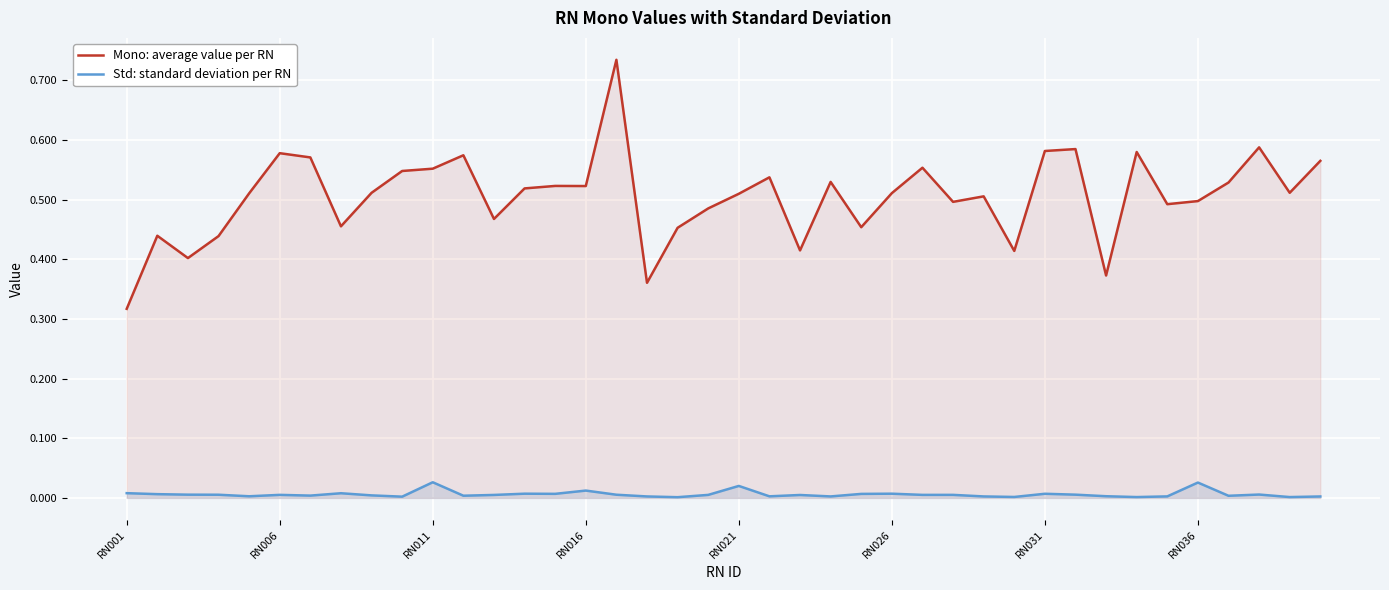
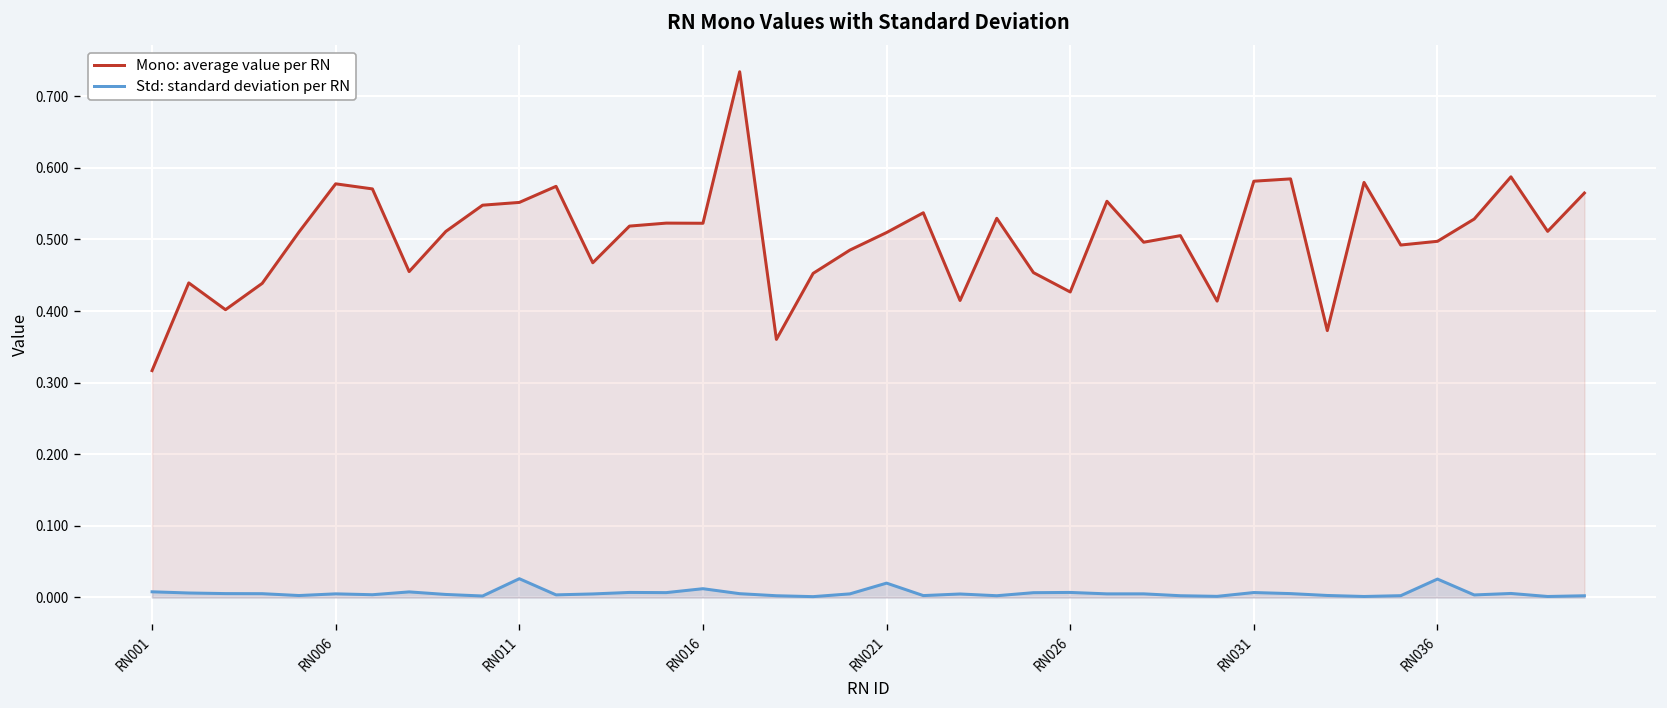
Mono: average value per RN, RN026: 0.51 -> 0.43
